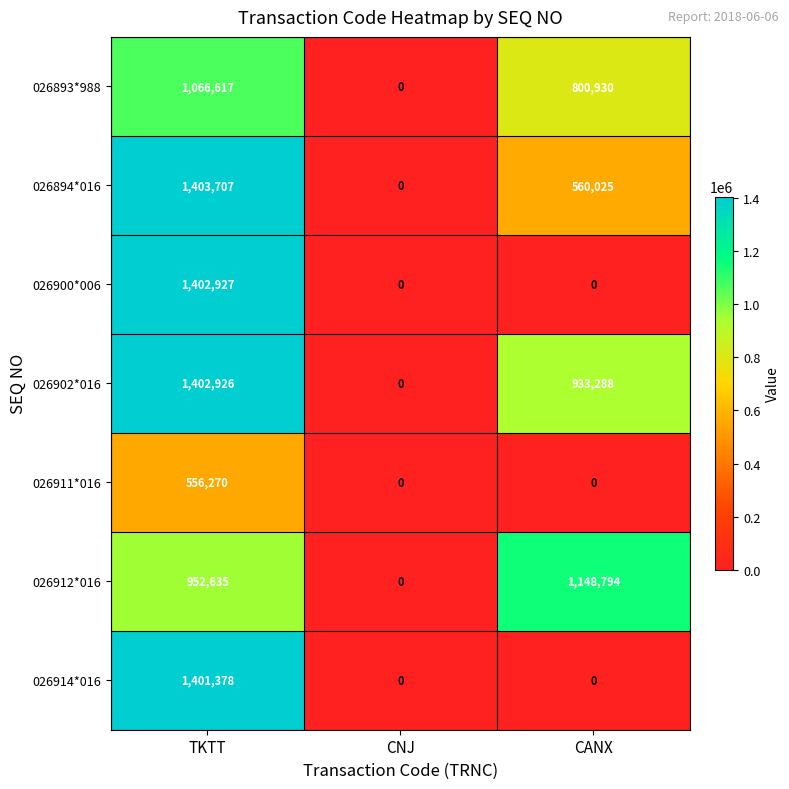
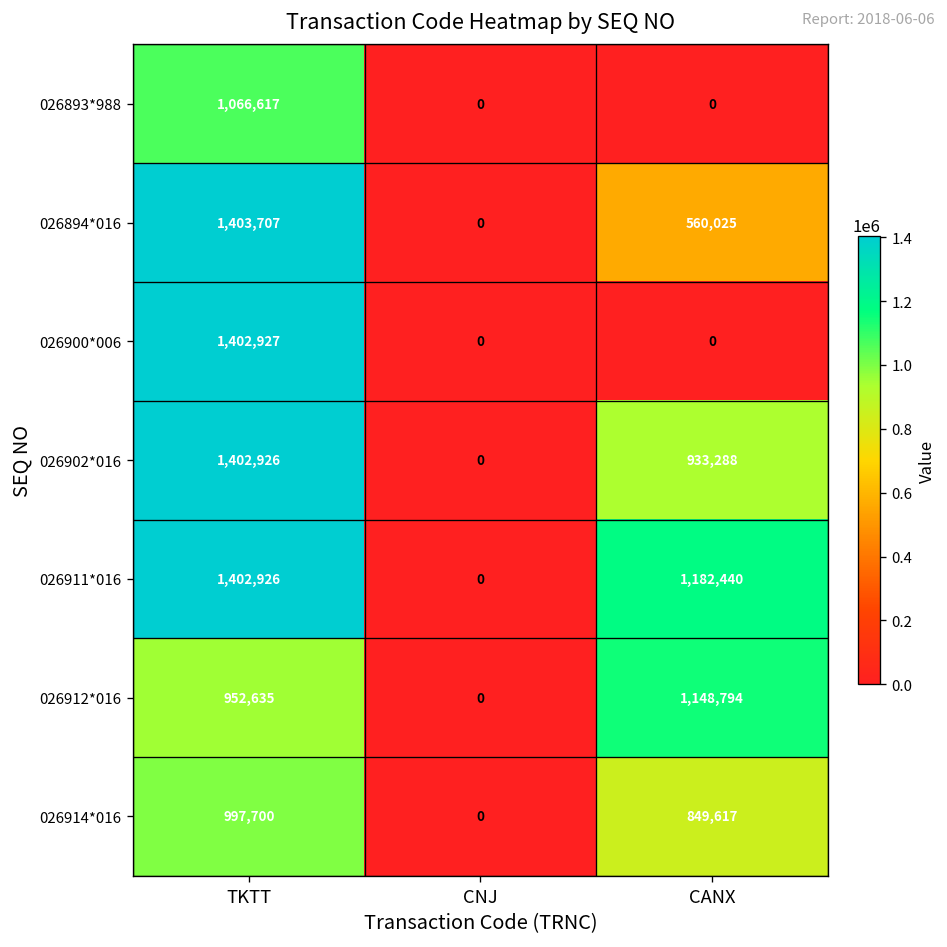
026893*988, CANX: 800,930 -> 0
026911*016, TKTT: 556,270 -> 1,402,926
026911*016, CANX: 0 -> 1,182,440
026914*016, TKTT: 1,401,378 -> 997,700
026914*016, CANX: 0 -> 849,617
